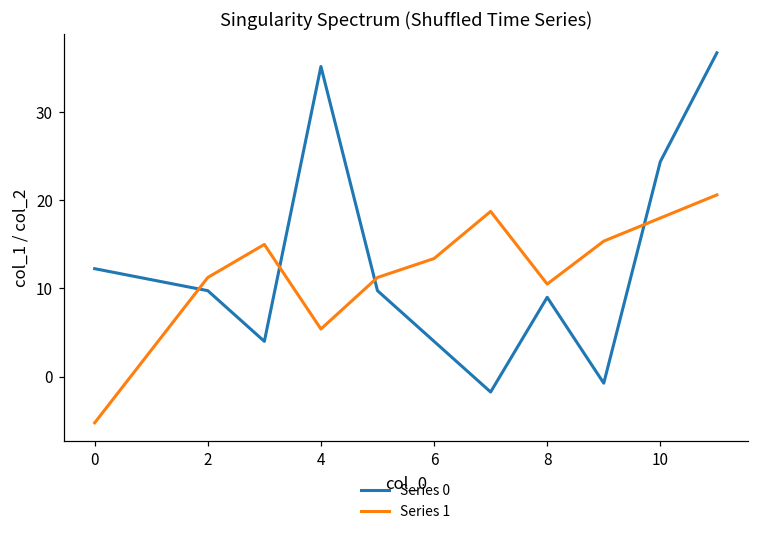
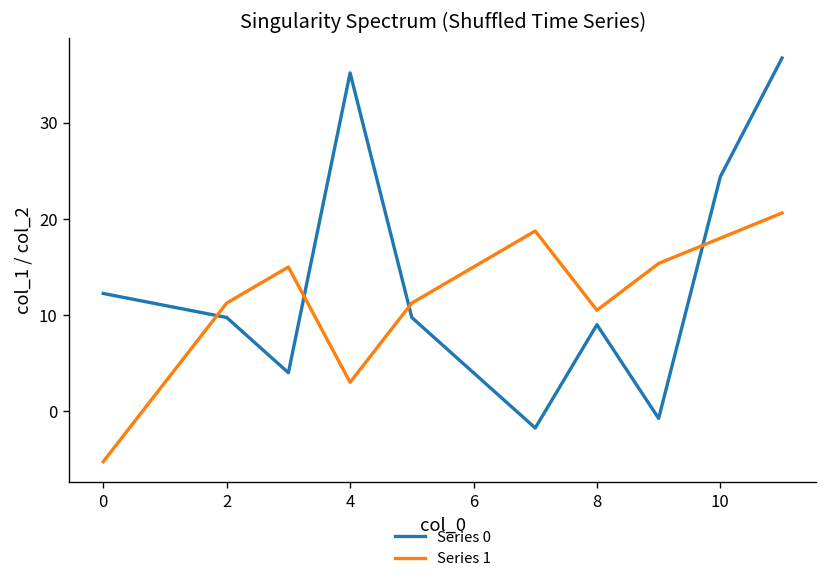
Series 1, 4: 5 -> 3
Series 1, 6: 13 -> 15
